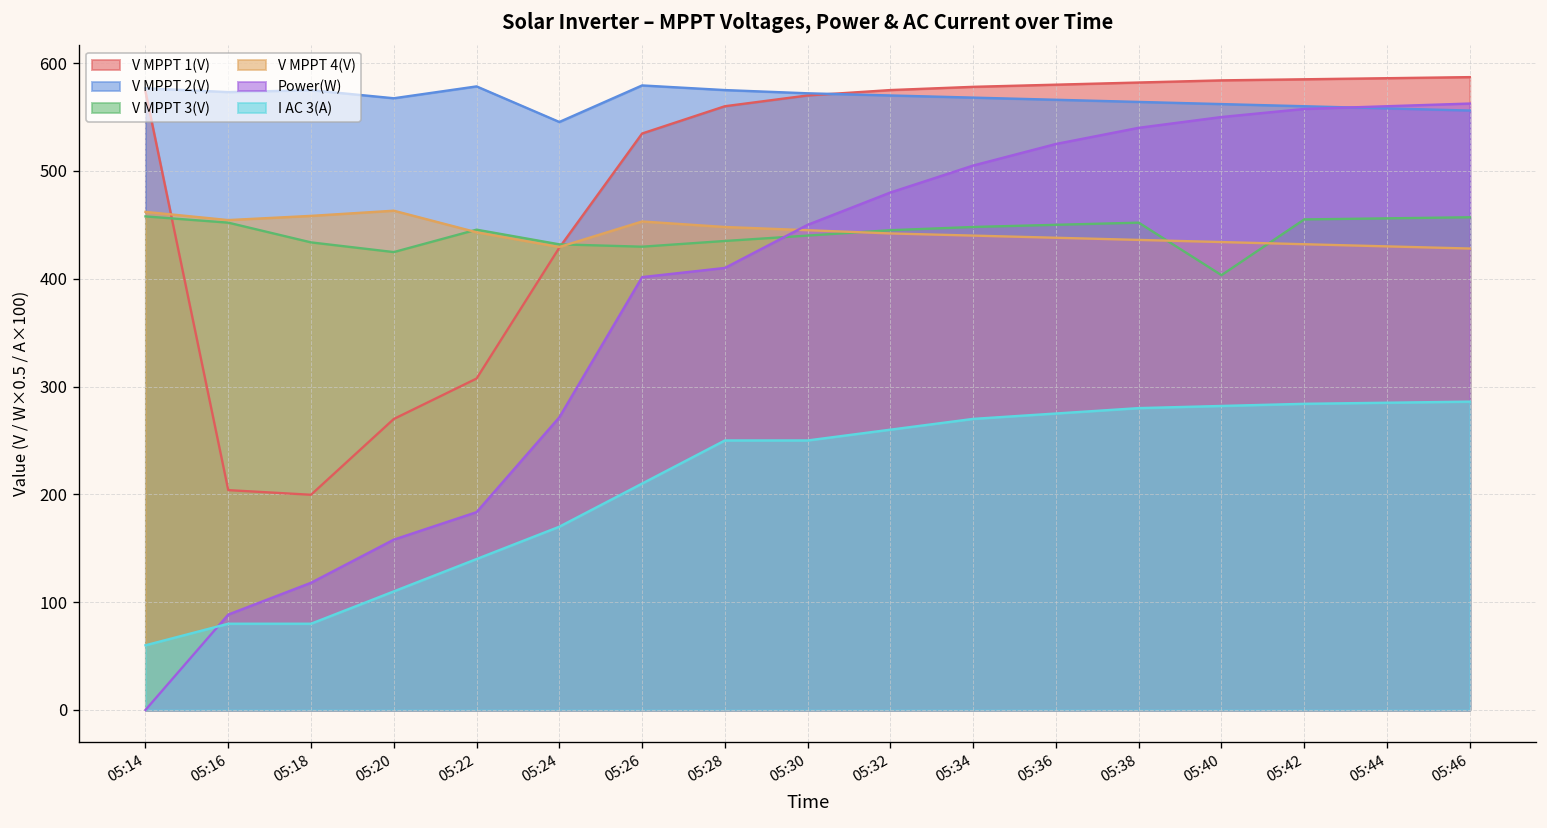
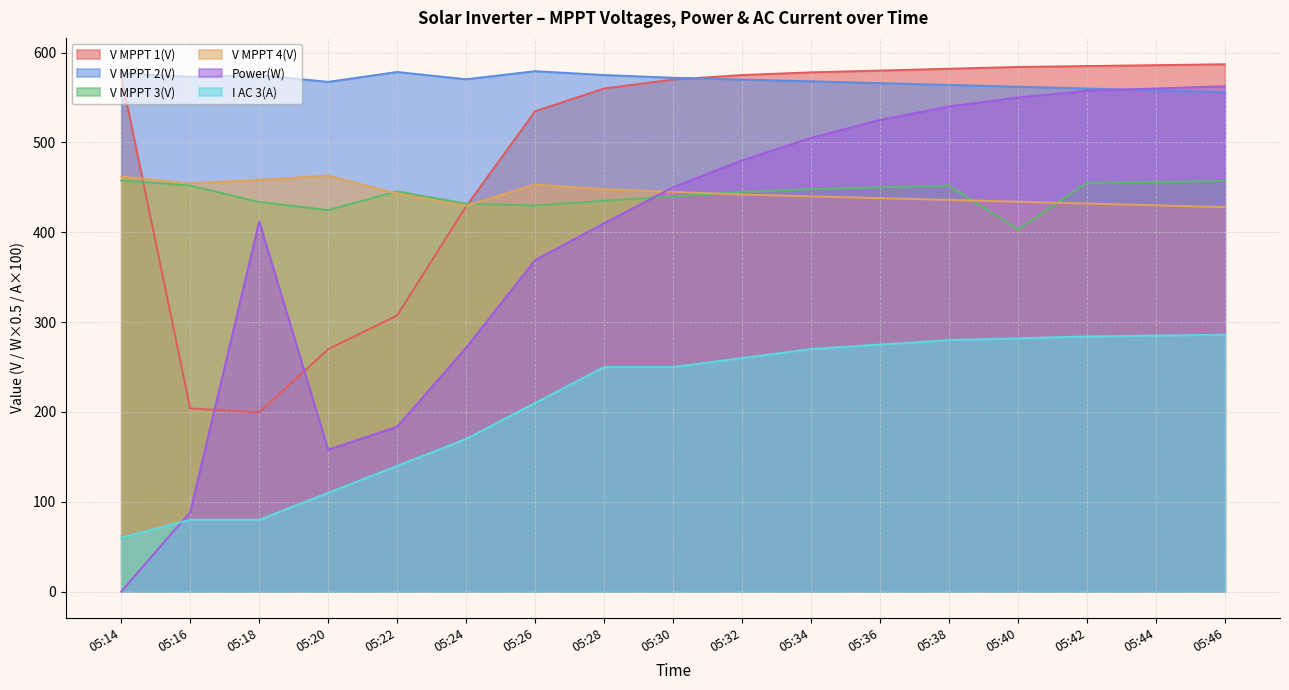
Power(W), 05:18: 120 -> 410
V MPPT 2(V), 05:24: 550 -> 570
Power(W), 05:26: 400 -> 370
